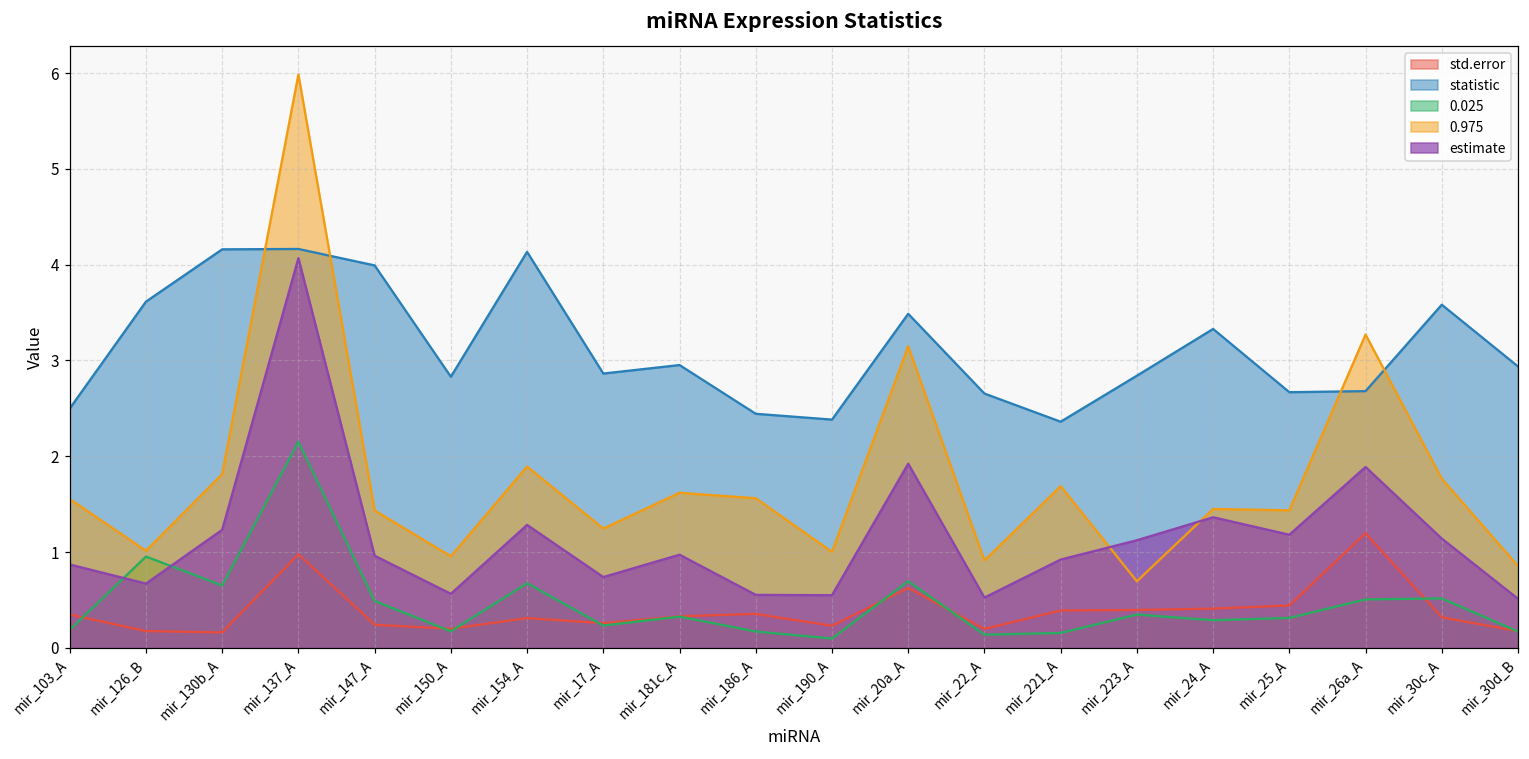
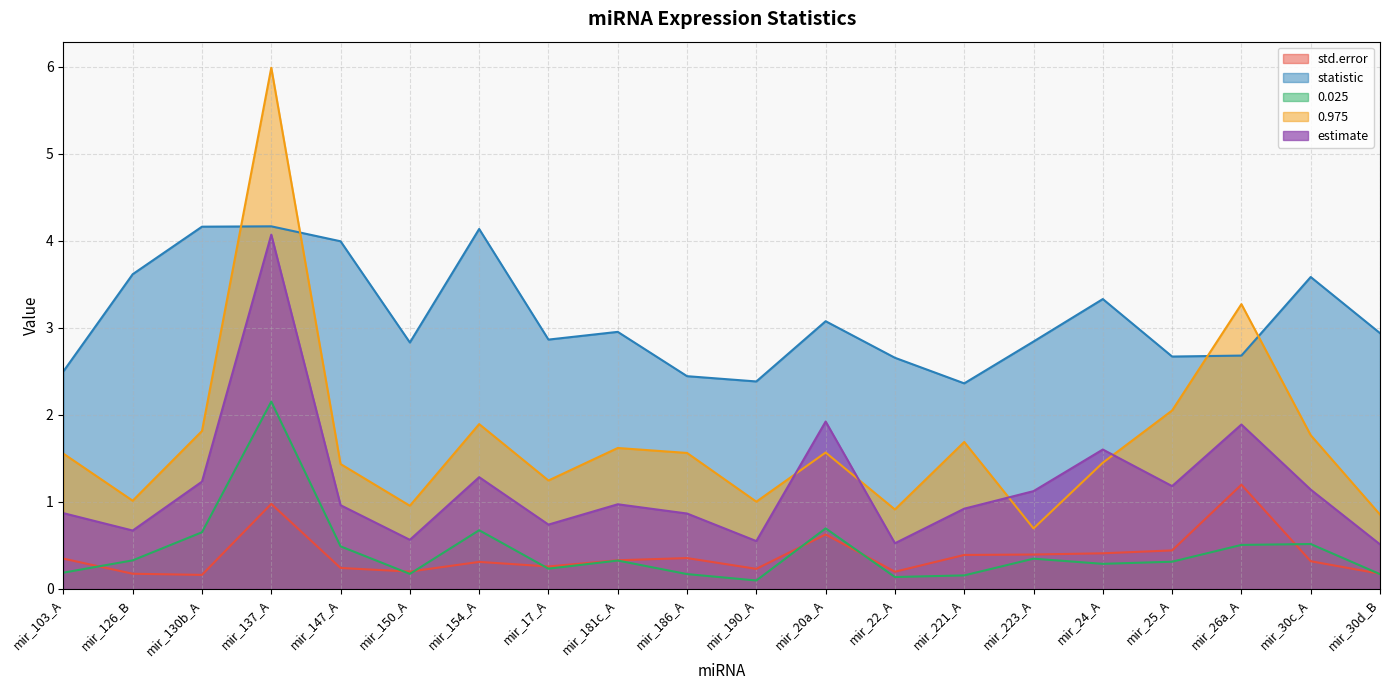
0.025, mir_126_B: 1.0 -> 0.3
estimate, mir_186_A: 0.6 -> 0.9
statistic, mir_20a_A: 3.5 -> 3.1
0.975, mir_20a_A: 3.1 -> 1.6
estimate, mir_24_A: 1.4 -> 1.6
0.975, mir_25_A: 1.4 -> 2.0
